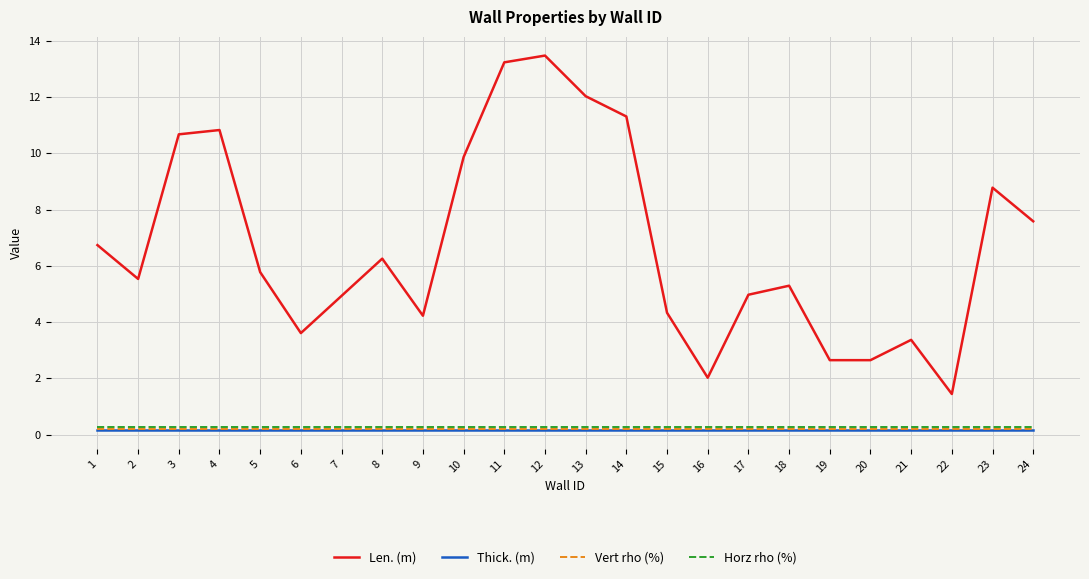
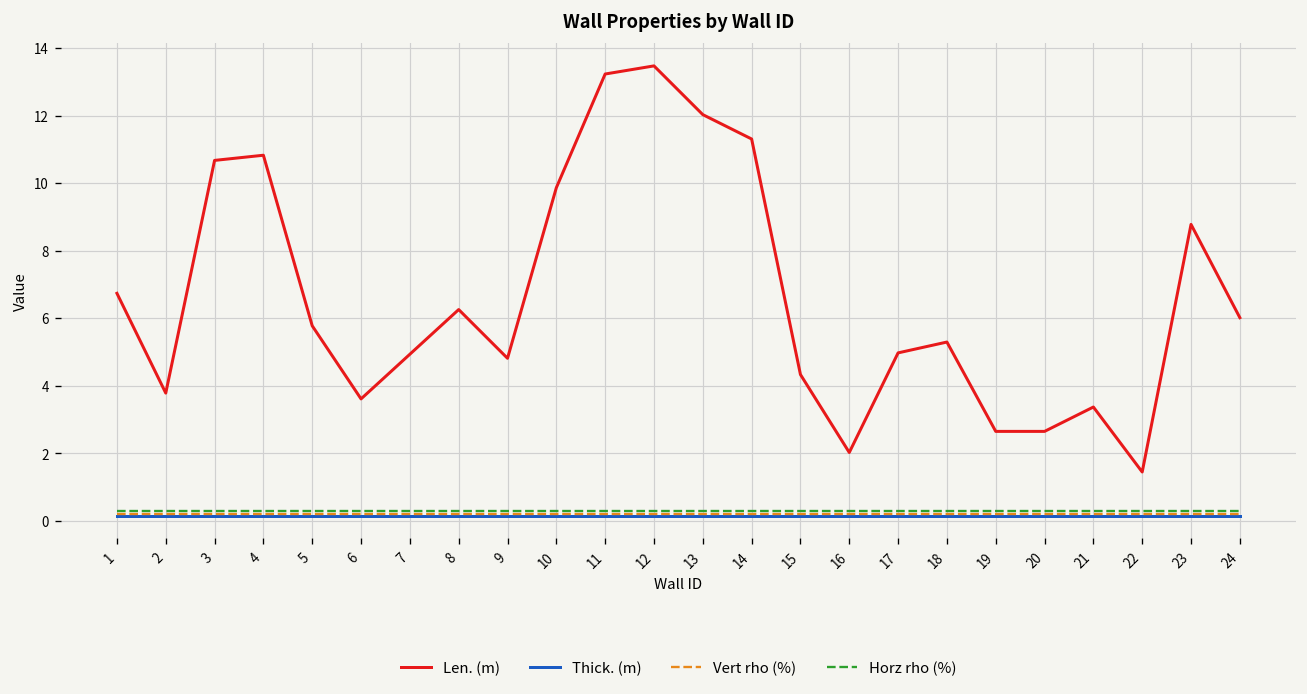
Len. (m), 2: 5.5 -> 3.8
Len. (m), 9: 4.2 -> 4.8
Len. (m), 24: 7.6 -> 6.0
